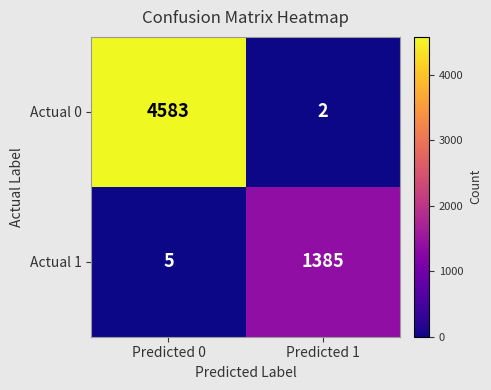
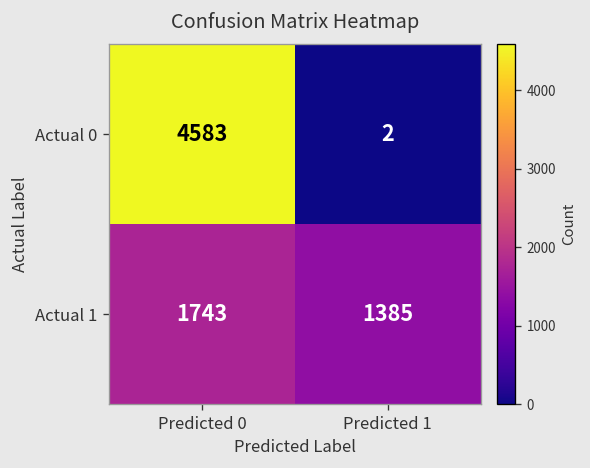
Actual 1, Predicted 0: 5 -> 1743
